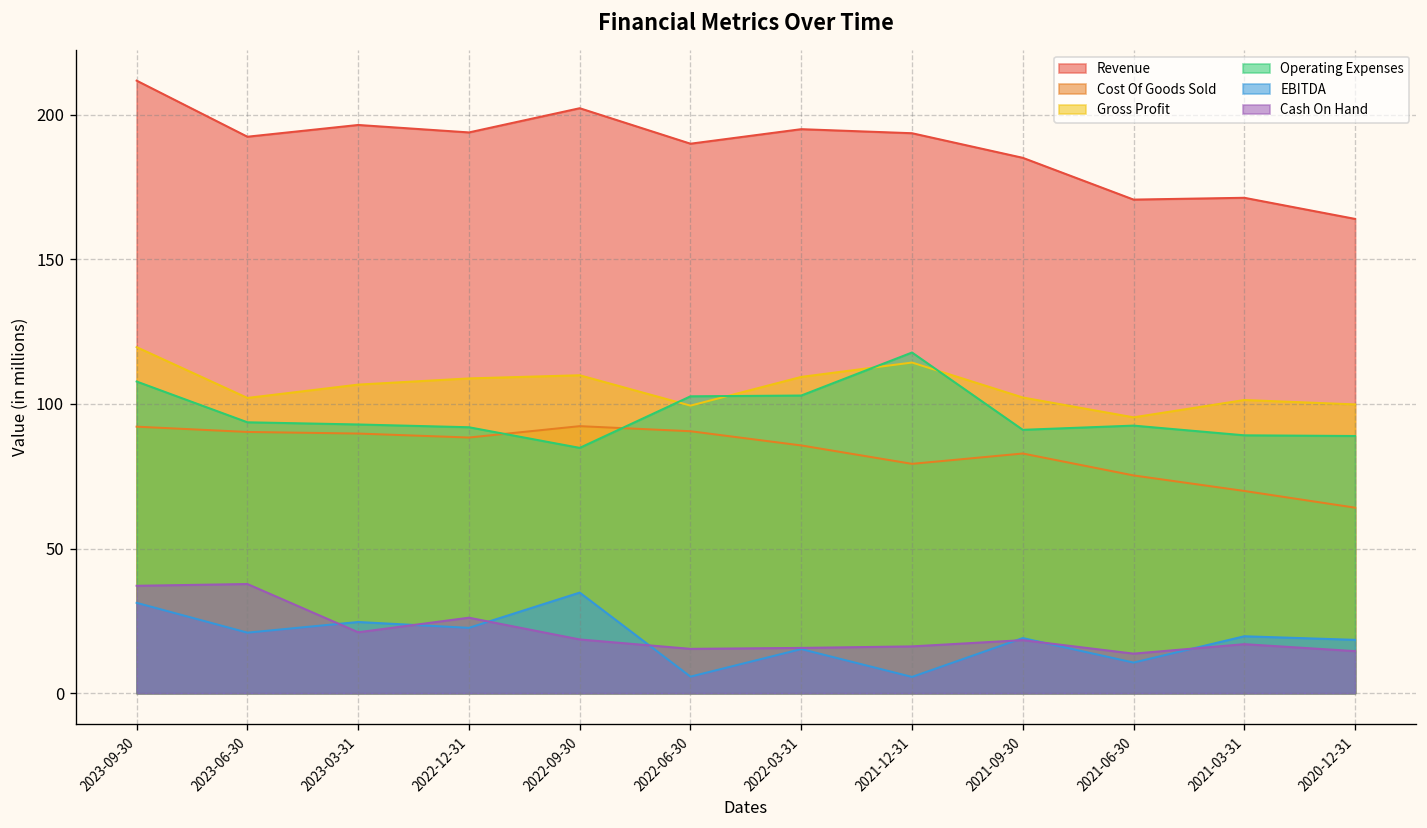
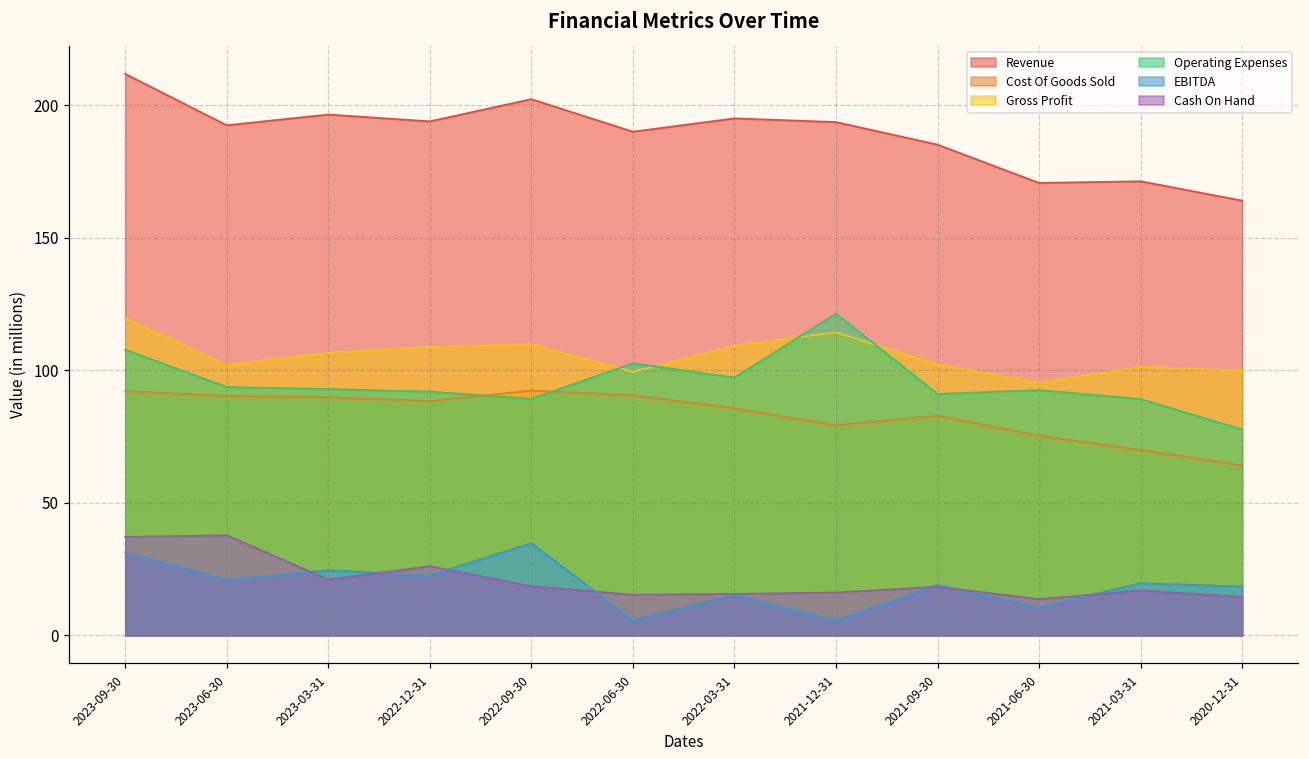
Operating Expenses, 2022-09-30: 85 -> 89
Operating Expenses, 2022-03-31: 103 -> 97
Operating Expenses, 2021-12-31: 118 -> 121
Operating Expenses, 2020-12-31: 89 -> 78
